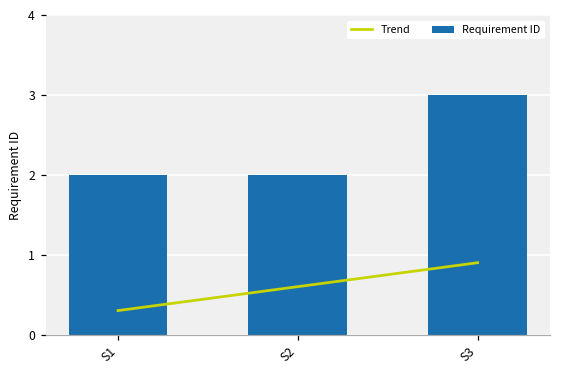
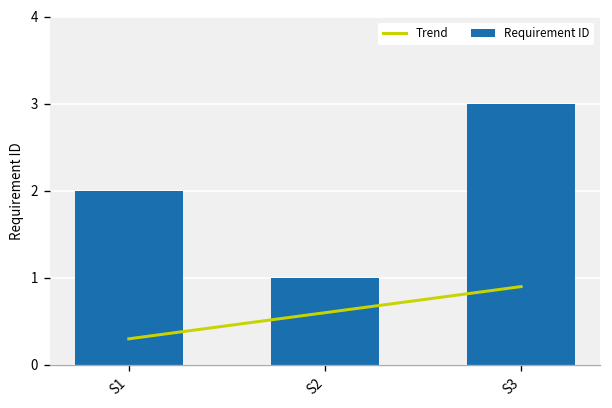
Requirement ID, S2: 2 -> 1
